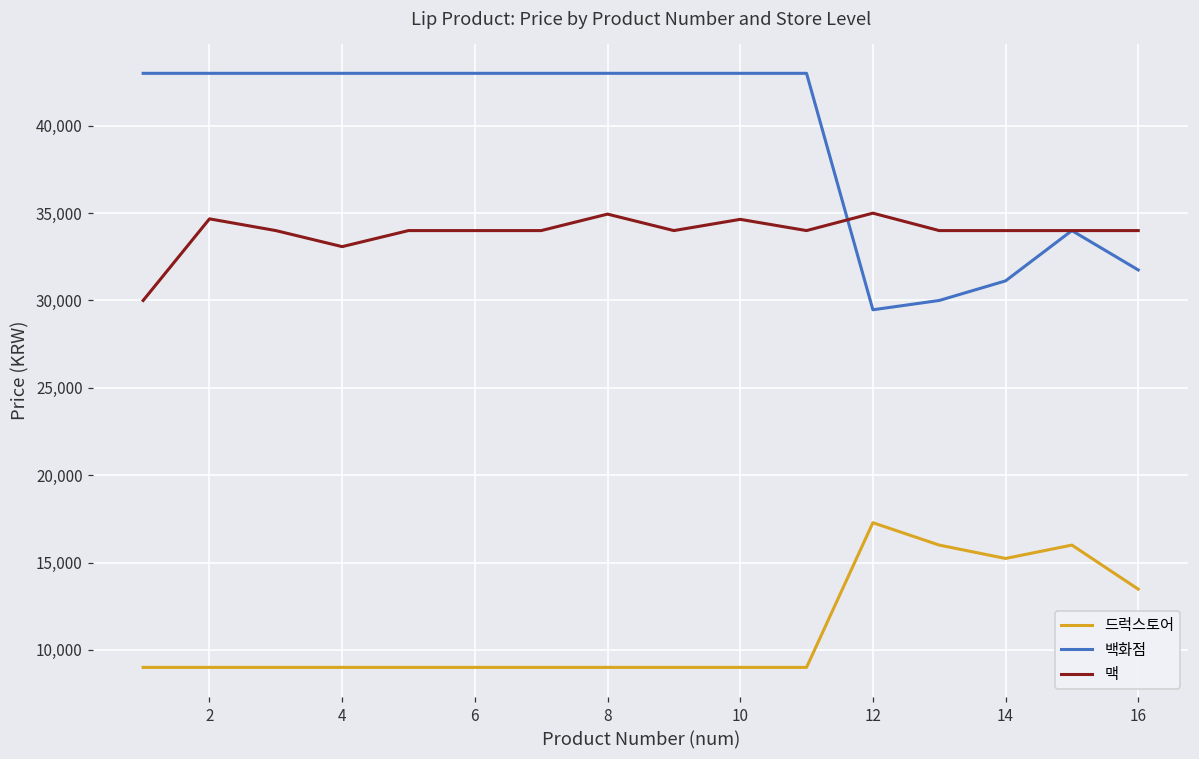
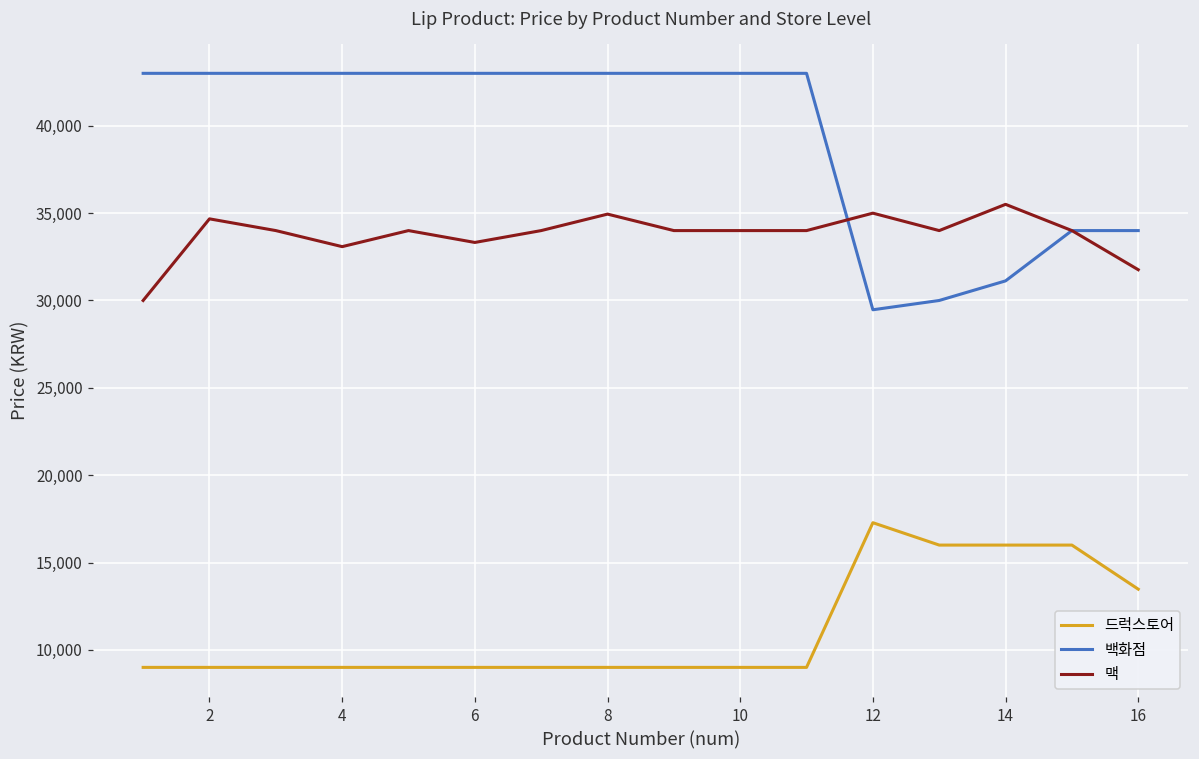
맥, 6: 34,000 -> 33,300
맥, 10: 34,600 -> 34,000
드럭스토어, 14: 15,200 -> 16,000
맥, 14: 34,000 -> 35,500
백화점, 16: 31,700 -> 34,000
맥, 16: 34,000 -> 31,800
